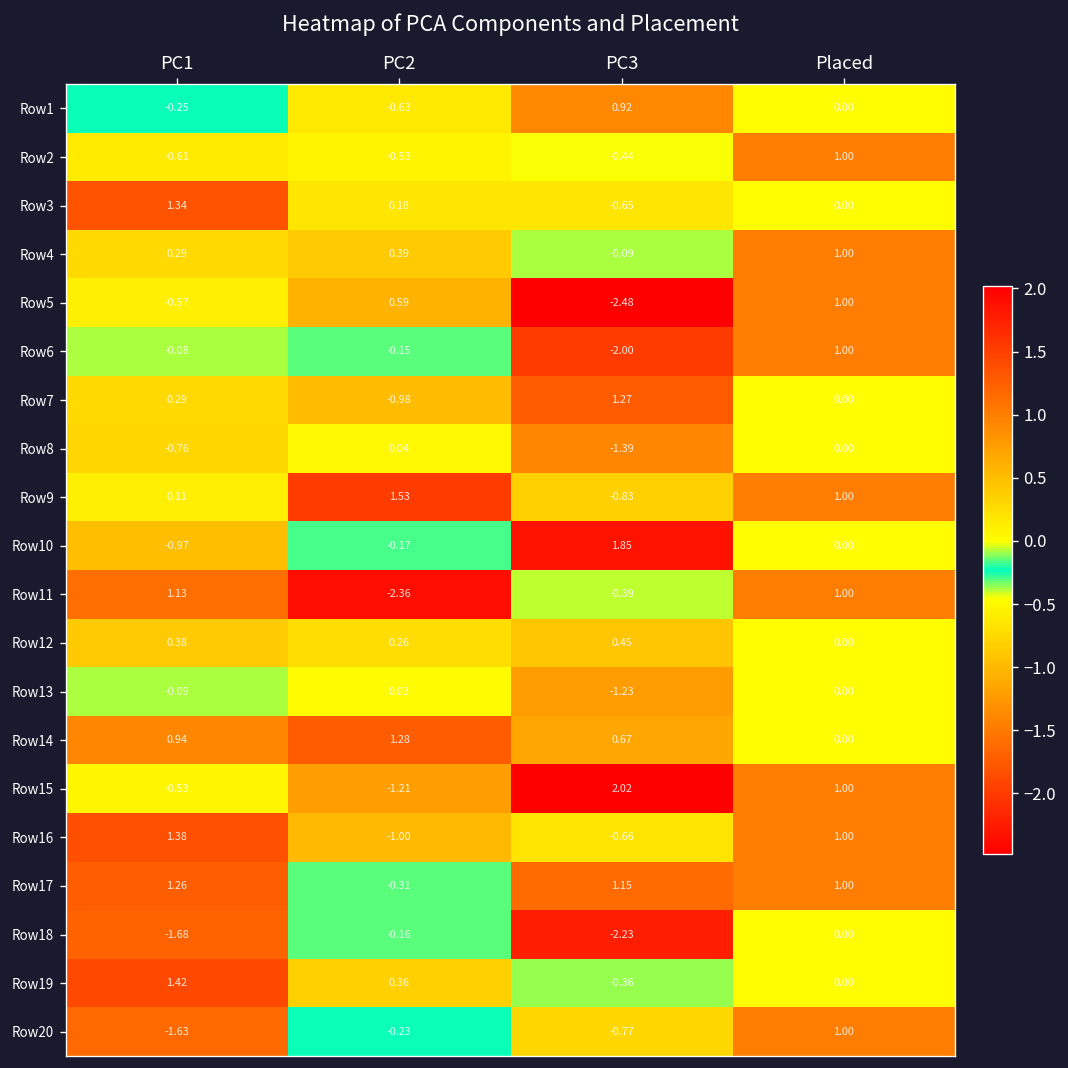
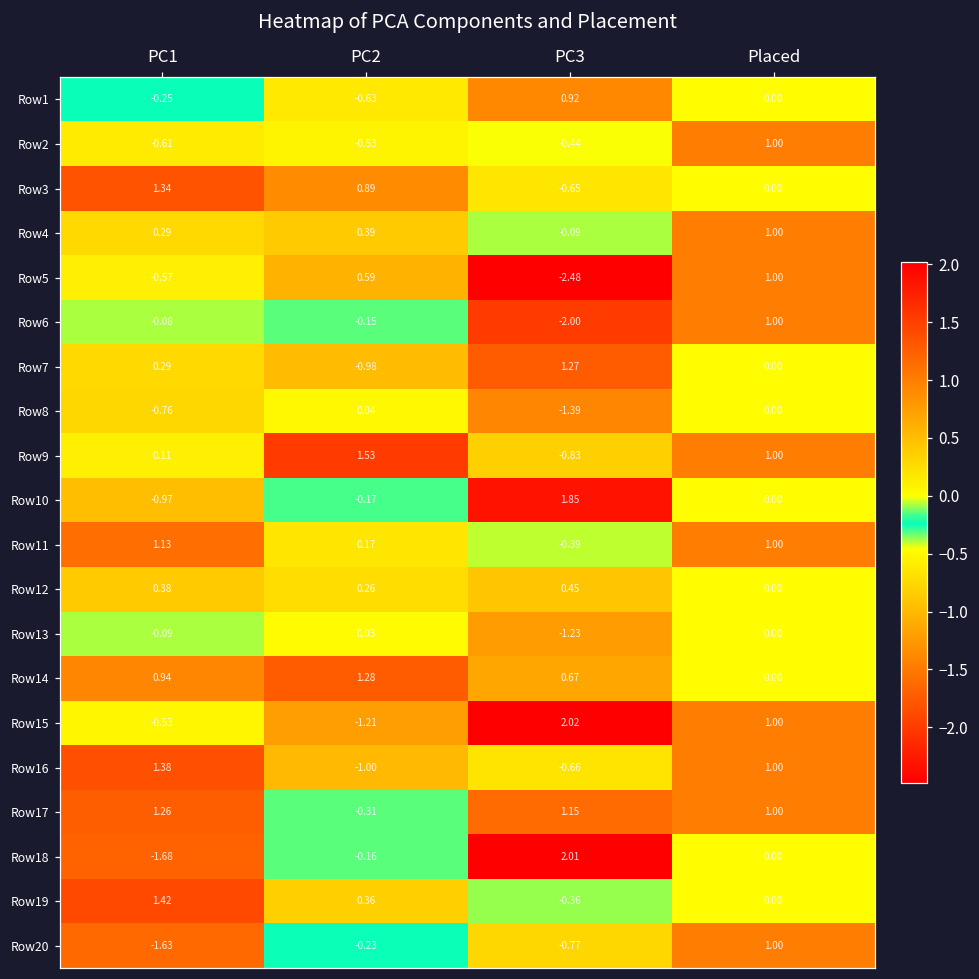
Row3, PC2: 0.18 -> 0.89
Row11, PC2: -2.36 -> 0.17
Row18, PC3: -2.23 -> 2.01
